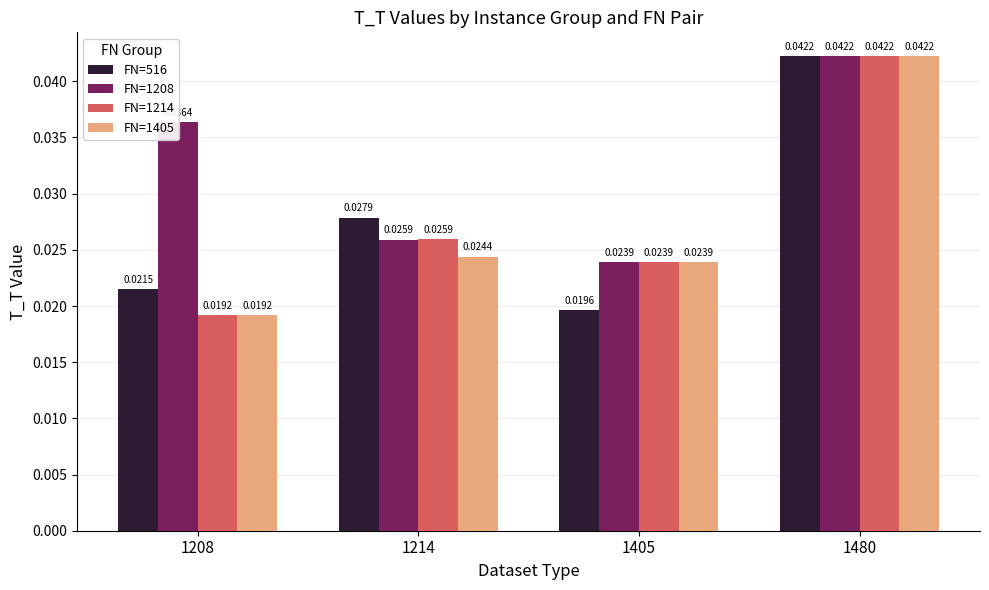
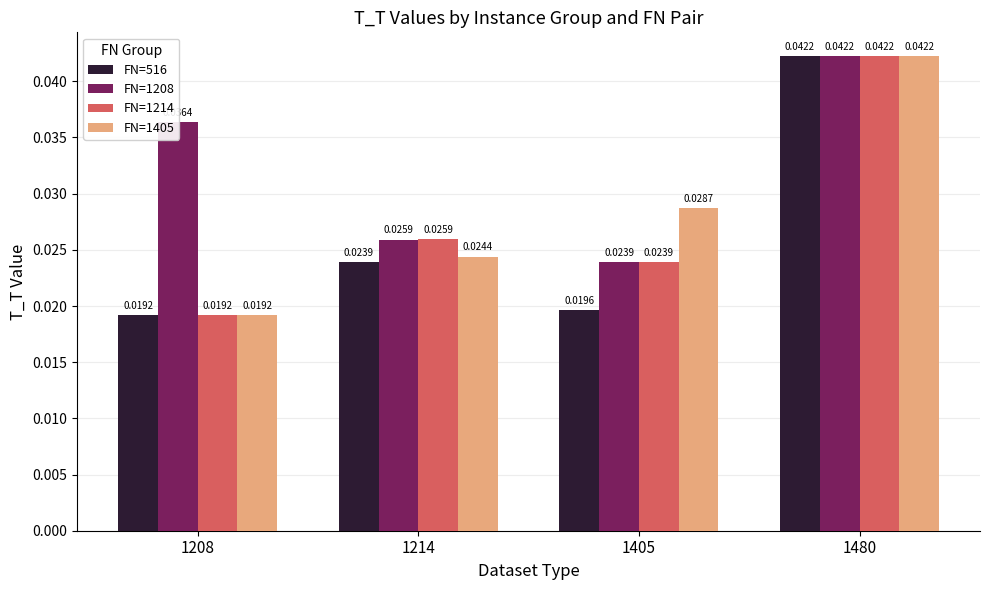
FN=516, 1208: 0.0215 -> 0.0192
FN=516, 1214: 0.0279 -> 0.0239
FN=1405, 1405: 0.0239 -> 0.0287
